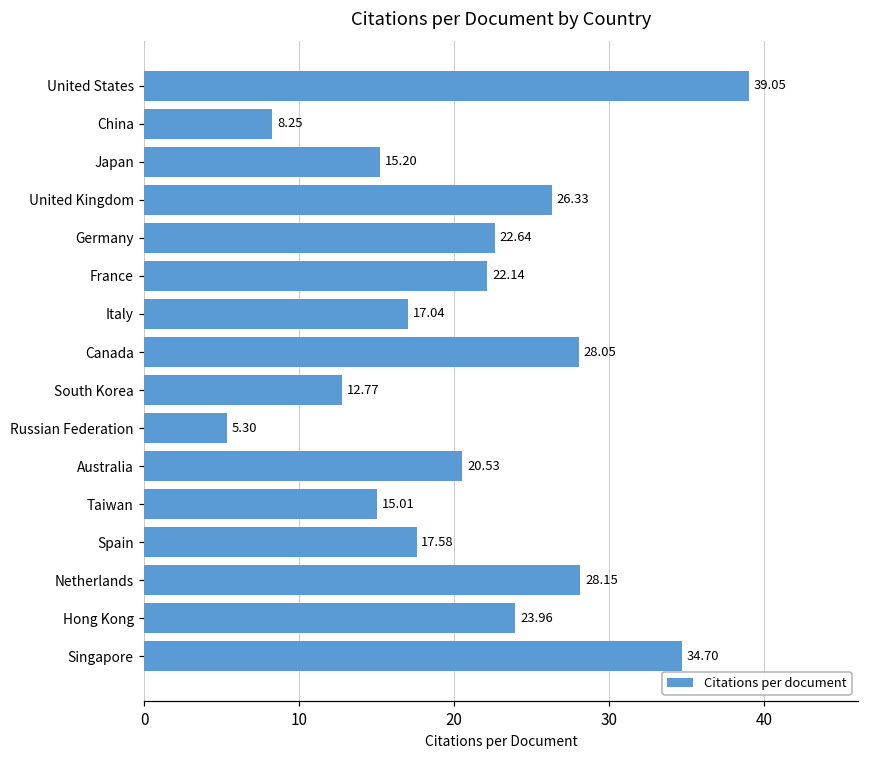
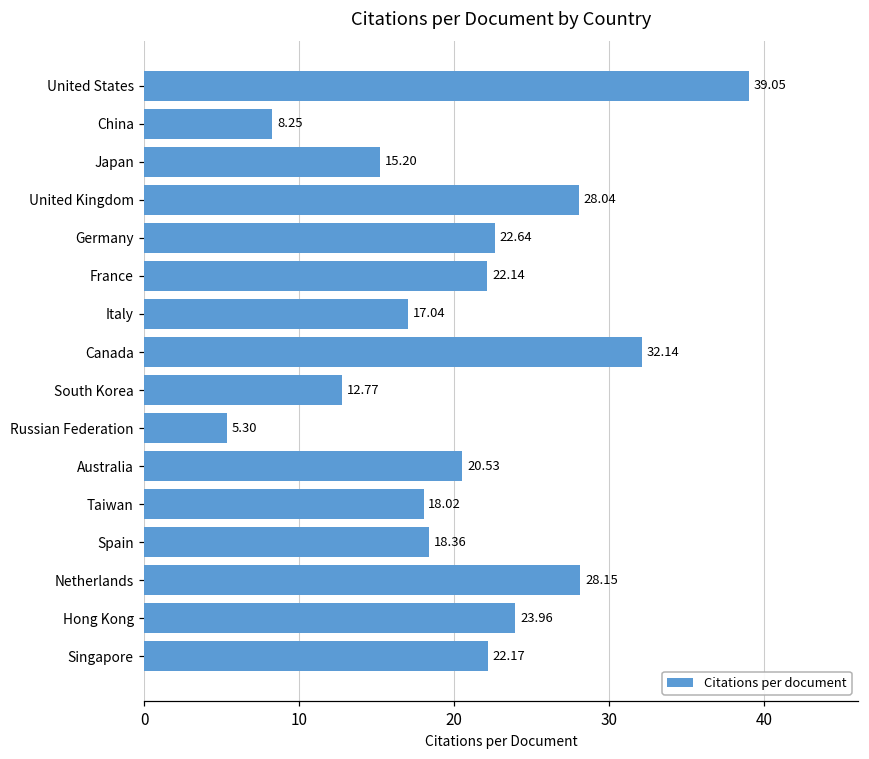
United Kingdom: 26.33 -> 28.04
Canada: 28.05 -> 32.14
Taiwan: 15.01 -> 18.02
Spain: 17.58 -> 18.36
Singapore: 34.70 -> 22.17
